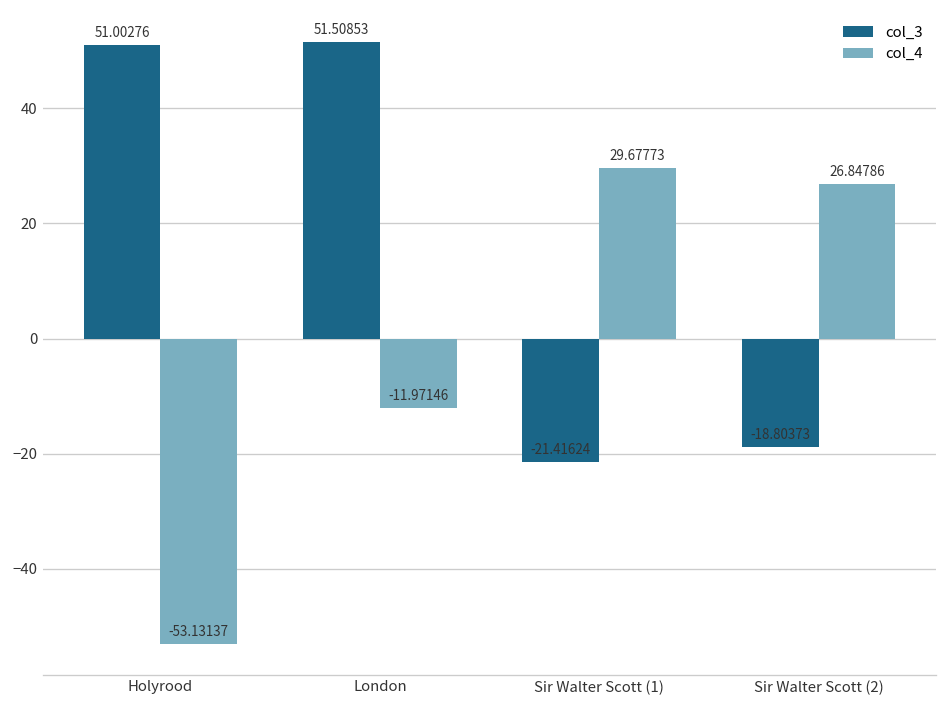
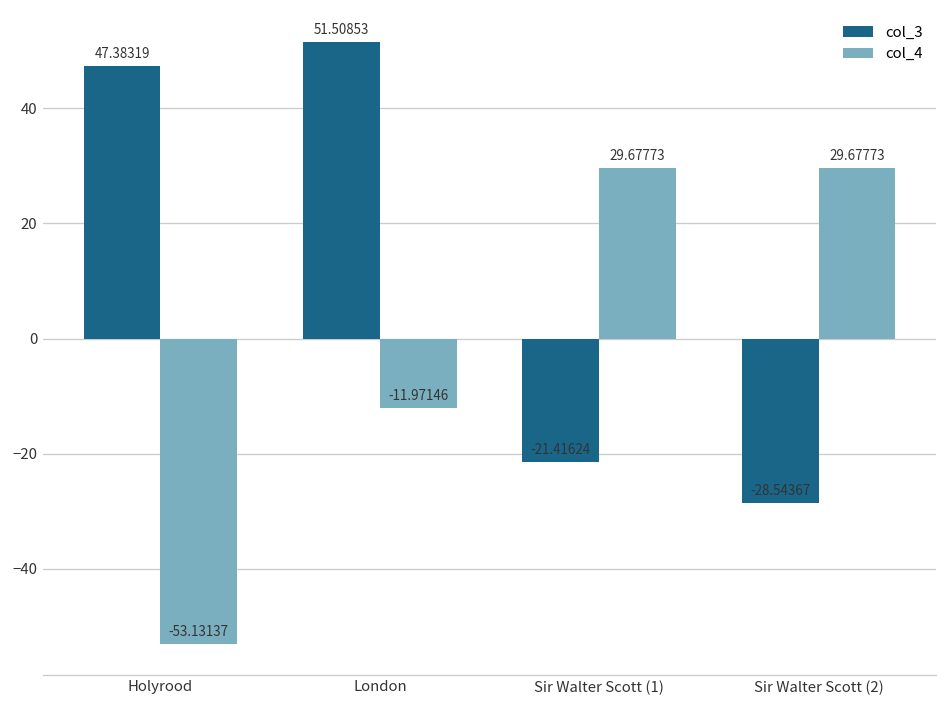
col_3, Holyrood: 51.00276 -> 47.38319
col_3, Sir Walter Scott (2): -18.80373 -> -28.54367
col_4, Sir Walter Scott (2): 26.84786 -> 29.67773
